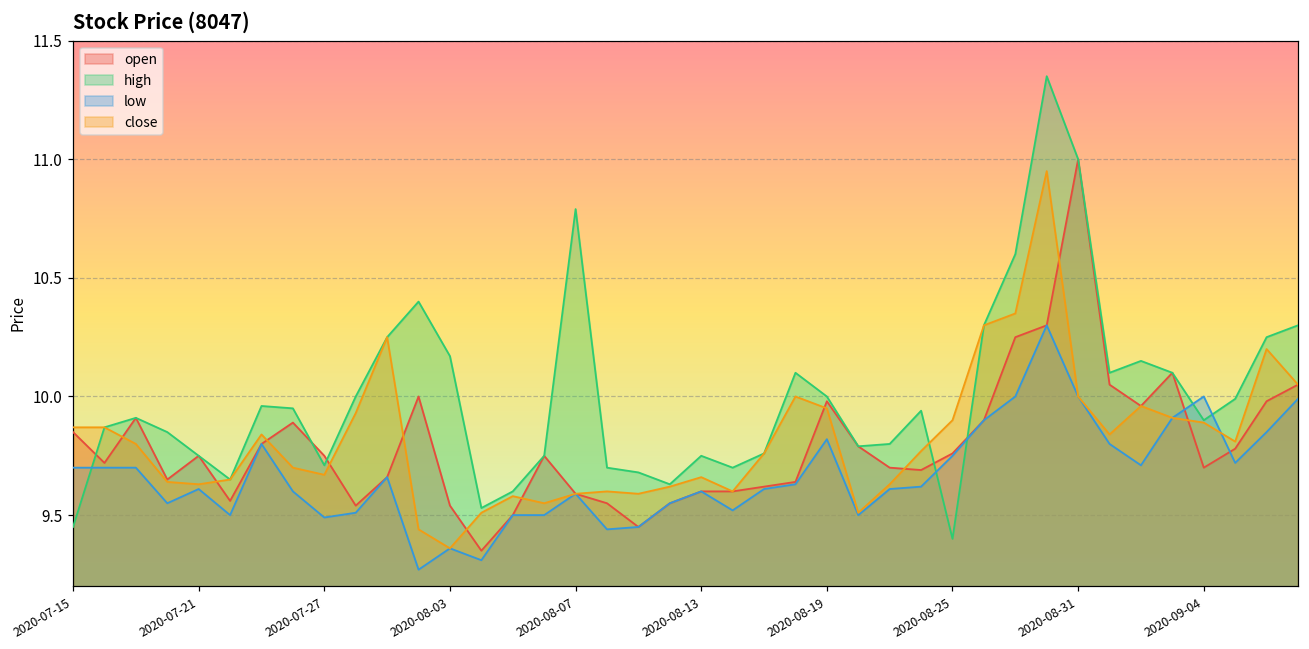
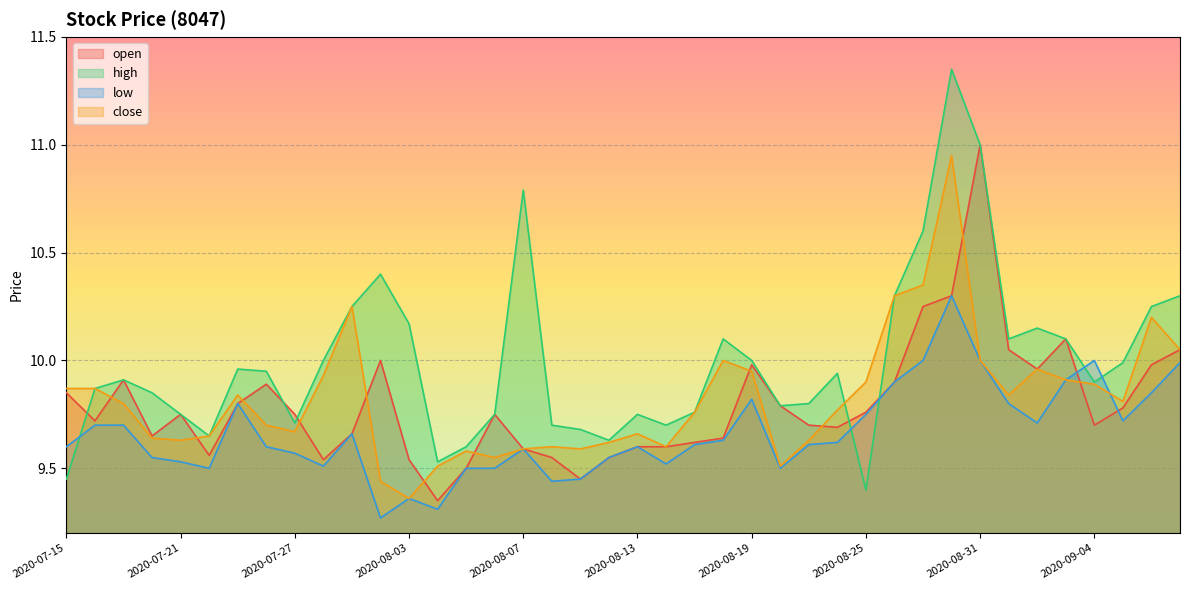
low, 2020-07-15: 9.7 -> 9.6
low, 2020-07-21: 9.61 -> 9.53
low, 2020-07-27: 9.49 -> 9.57
